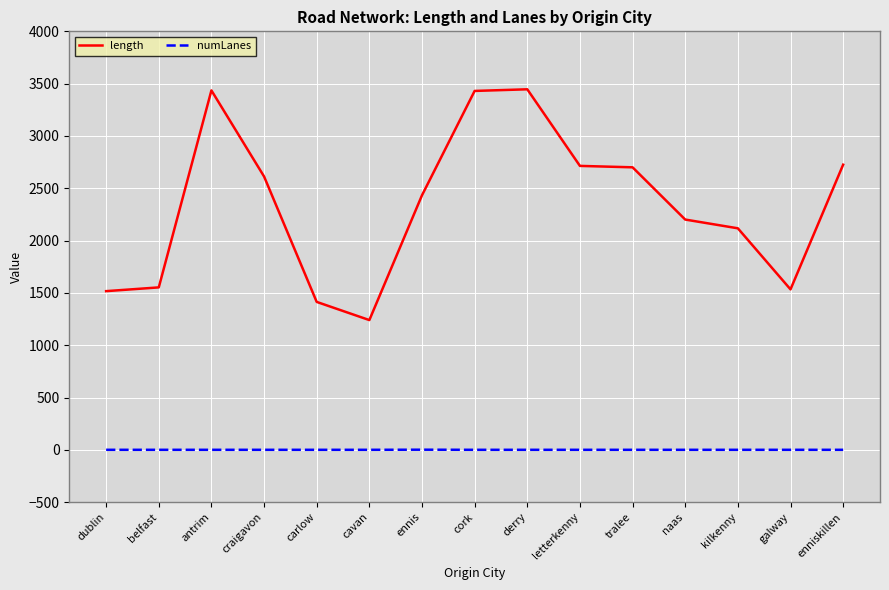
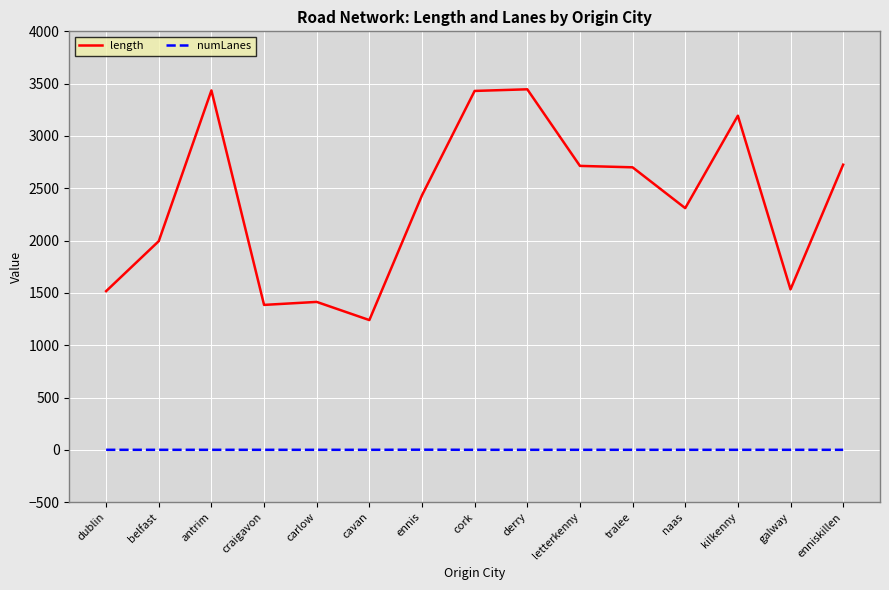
length, belfast: 1550 -> 2000
length, craigavon: 2610 -> 1390
length, naas: 2200 -> 2310
length, kilkenny: 2120 -> 3190
